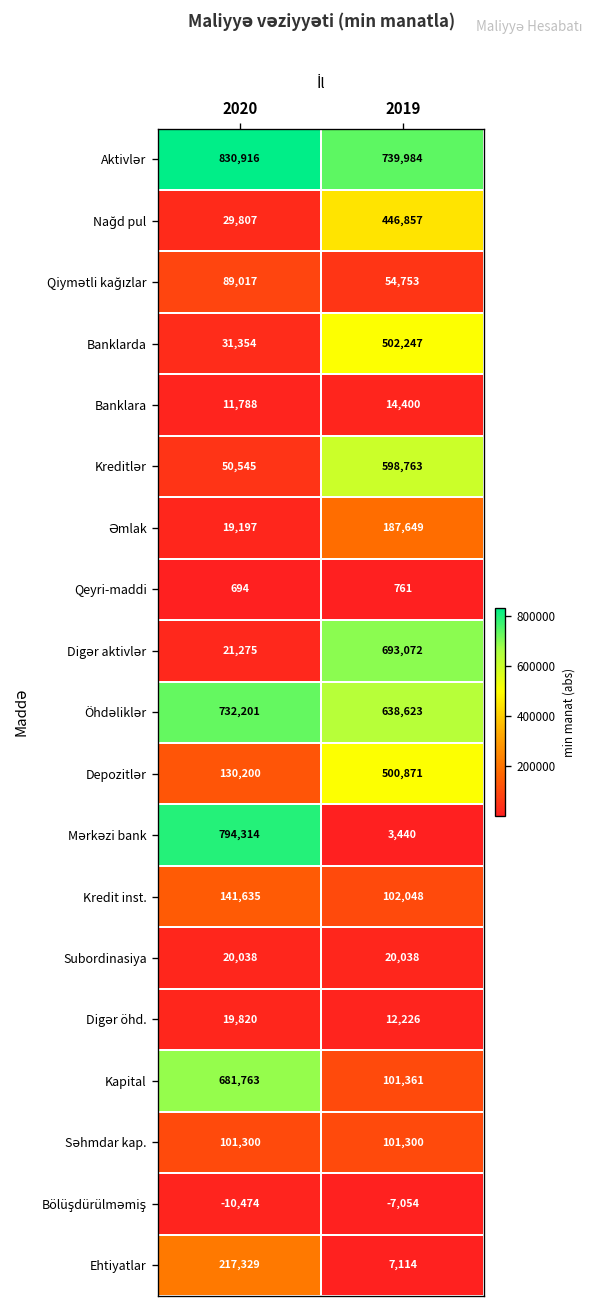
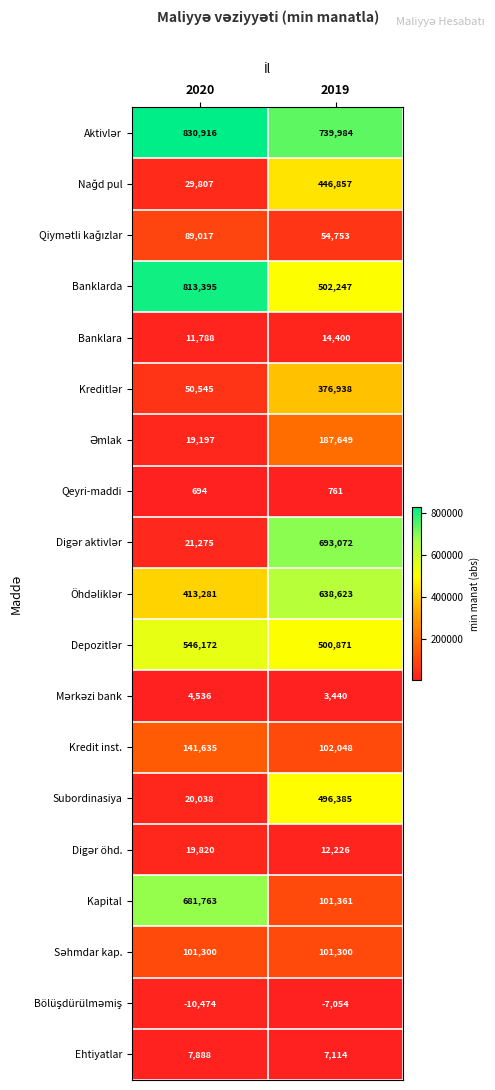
Banklarda, 2020: 31,354 -> 813,395
Kreditlər, 2019: 598,763 -> 376,938
Öhdəliklər, 2020: 732,201 -> 413,281
Depozitlər, 2020: 130,200 -> 546,172
Mərkəzi bank, 2020: 794,314 -> 4,536
Subordinasiya, 2019: 20,038 -> 496,385
Ehtiyatlar, 2020: 217,329 -> 7,888
